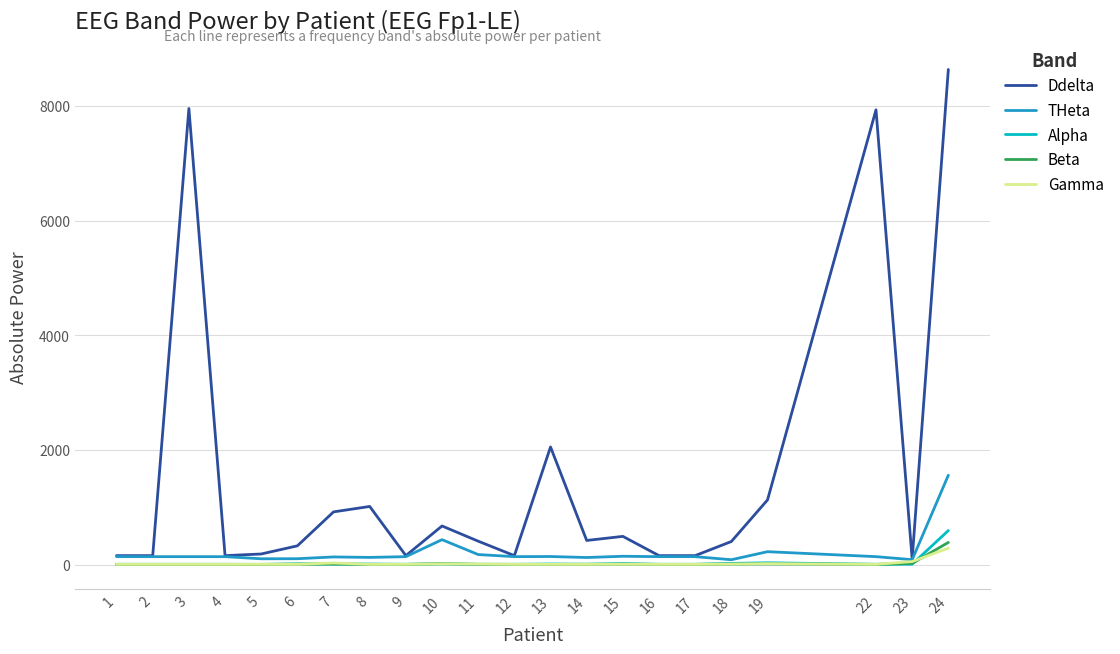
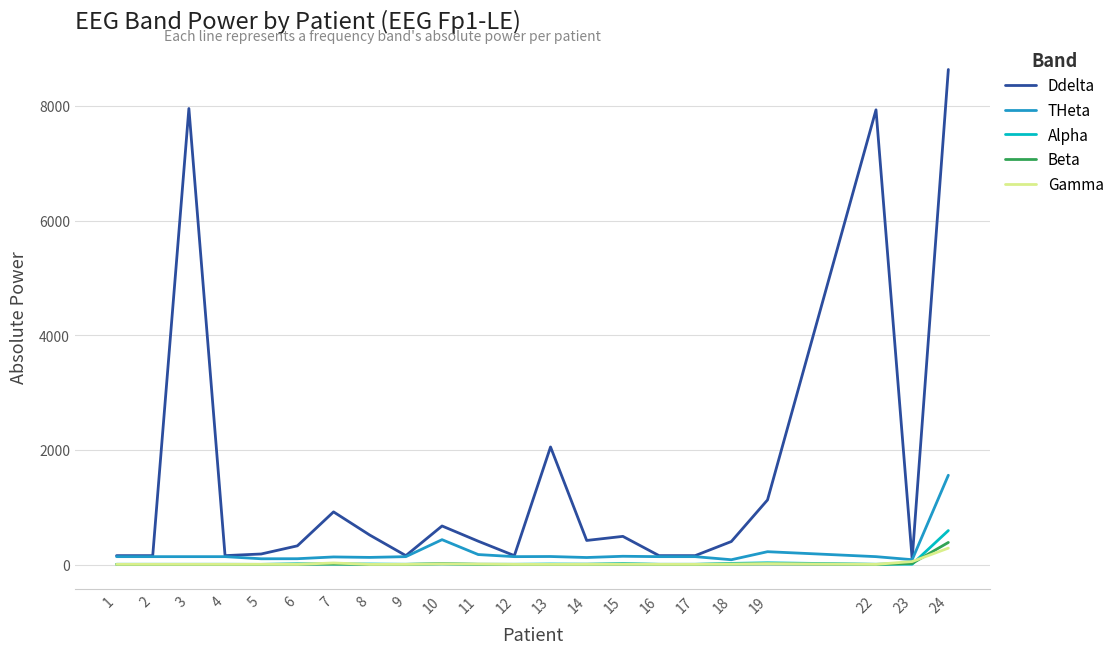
Ddelta, 8: 1000 -> 500
